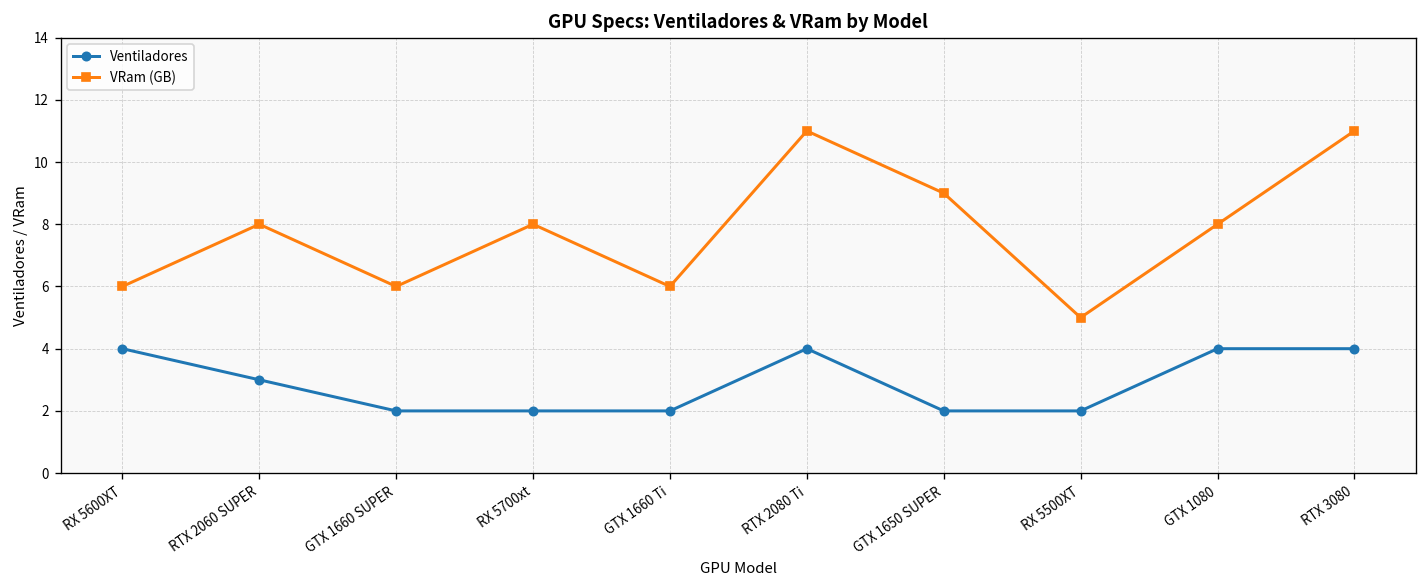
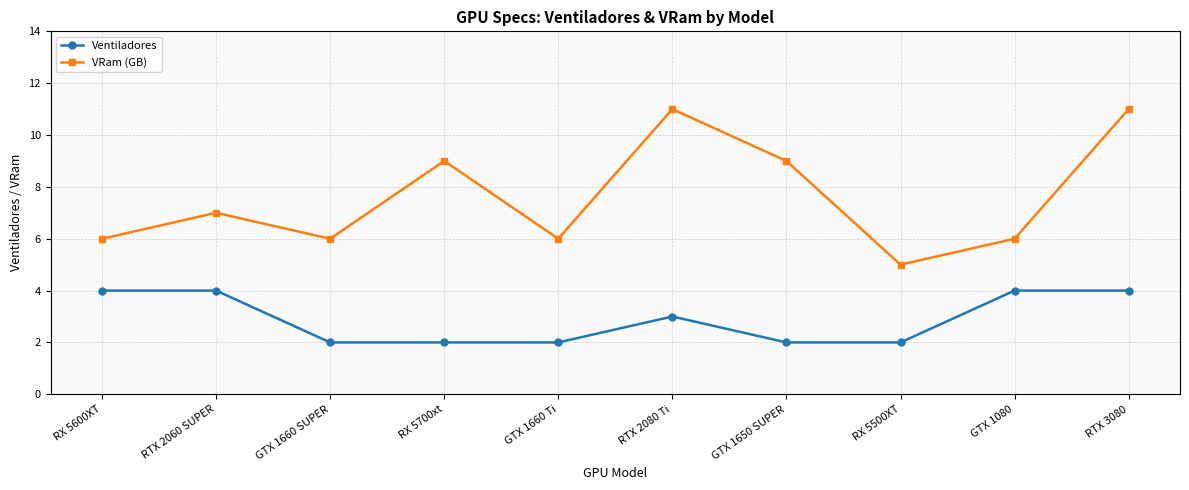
Ventiladores, RTX 2060 SUPER: 3 -> 4
VRam (GB), RTX 2060 SUPER: 8 -> 7
VRam (GB), RX 5700xt: 8 -> 9
Ventiladores, RTX 2080 Ti: 4 -> 3
VRam (GB), GTX 1080: 8 -> 6
